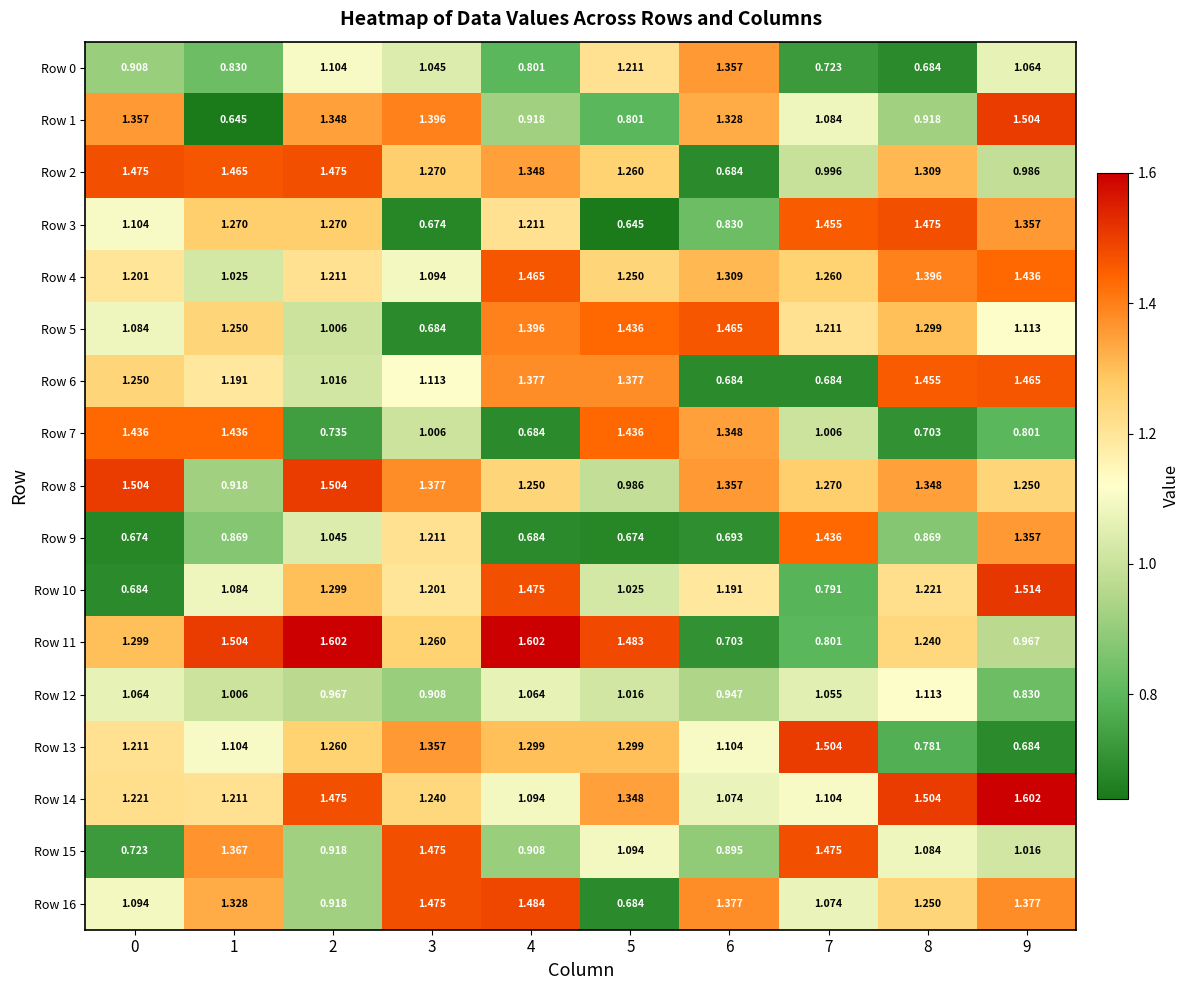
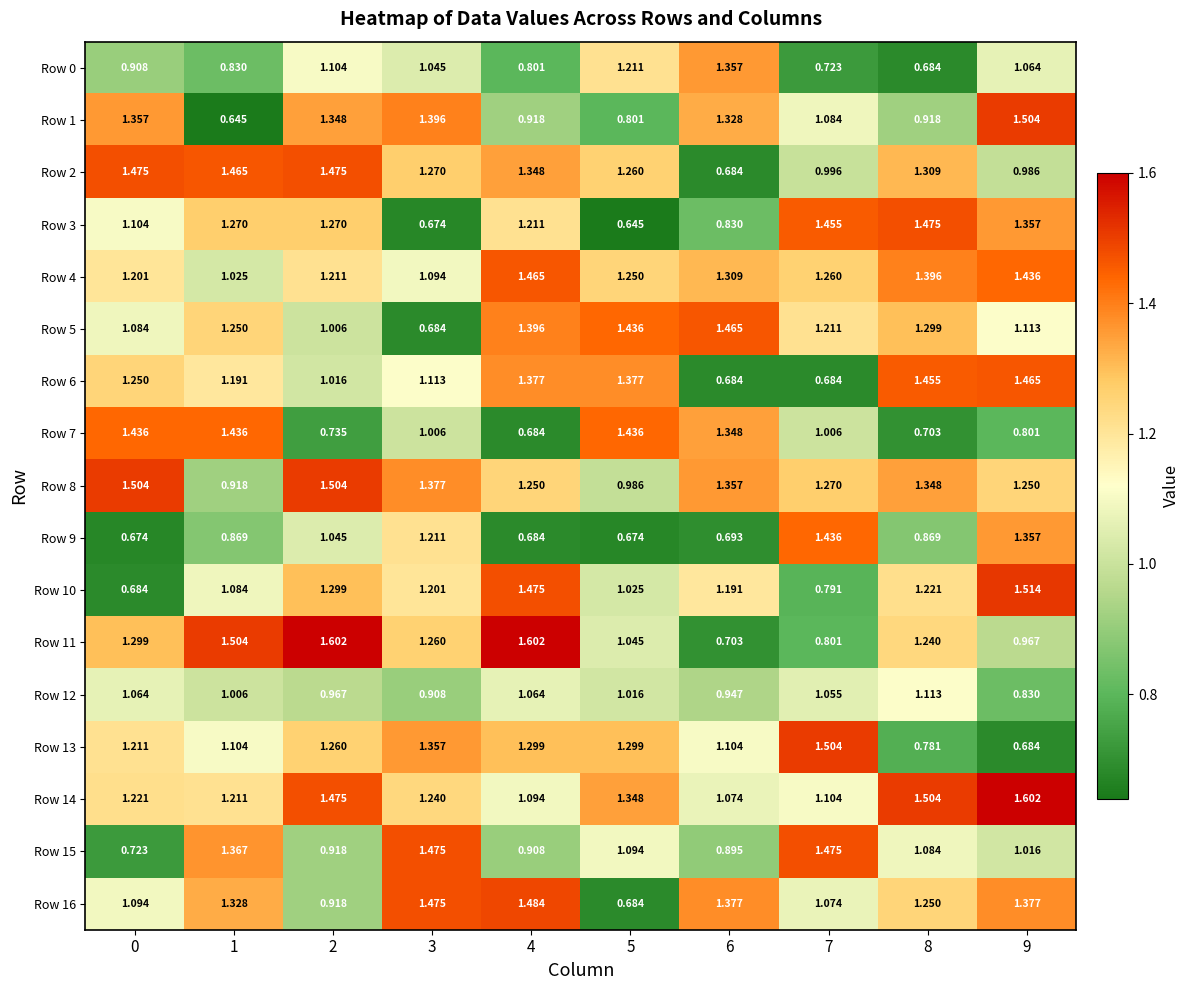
Row 11, 5: 1.483 -> 1.045
